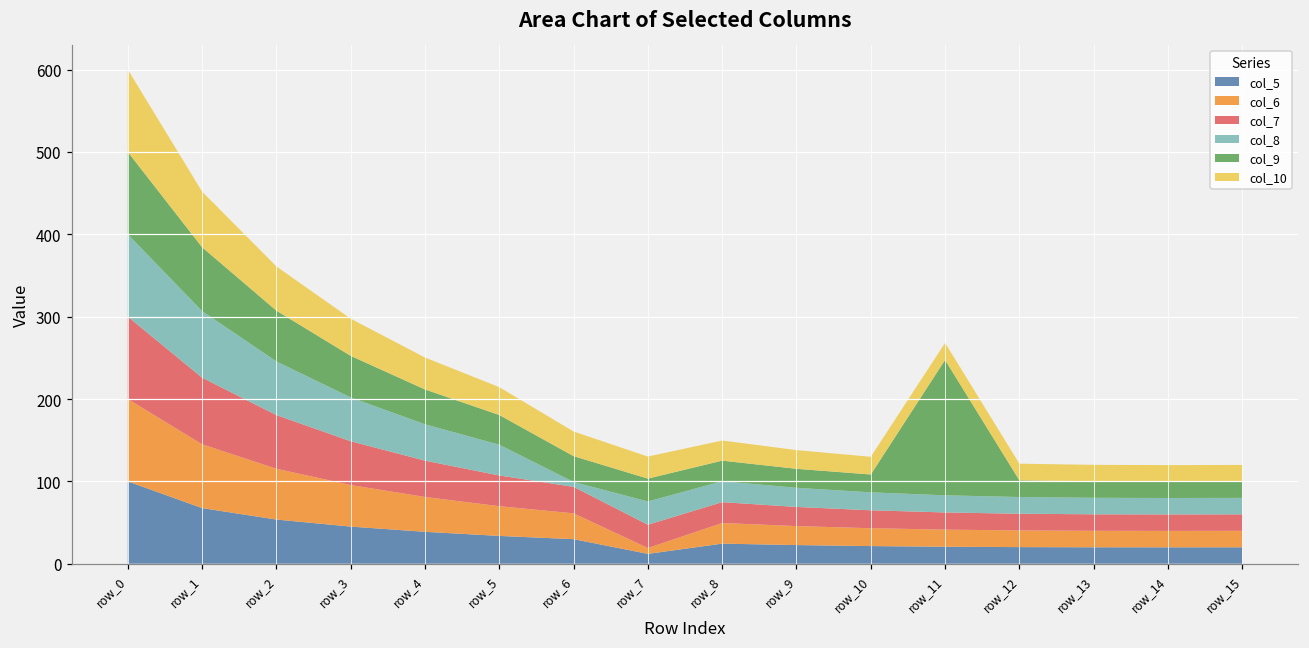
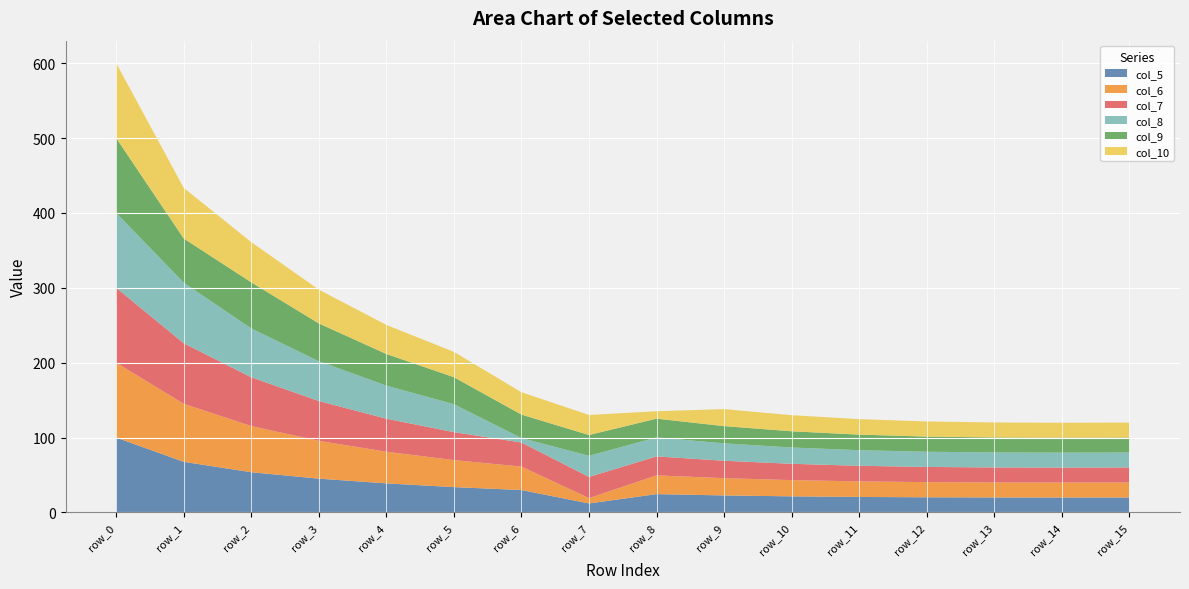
col_9, row_1: 80 -> 60
col_10, row_8: 20 -> 10
col_9, row_11: 160 -> 20
